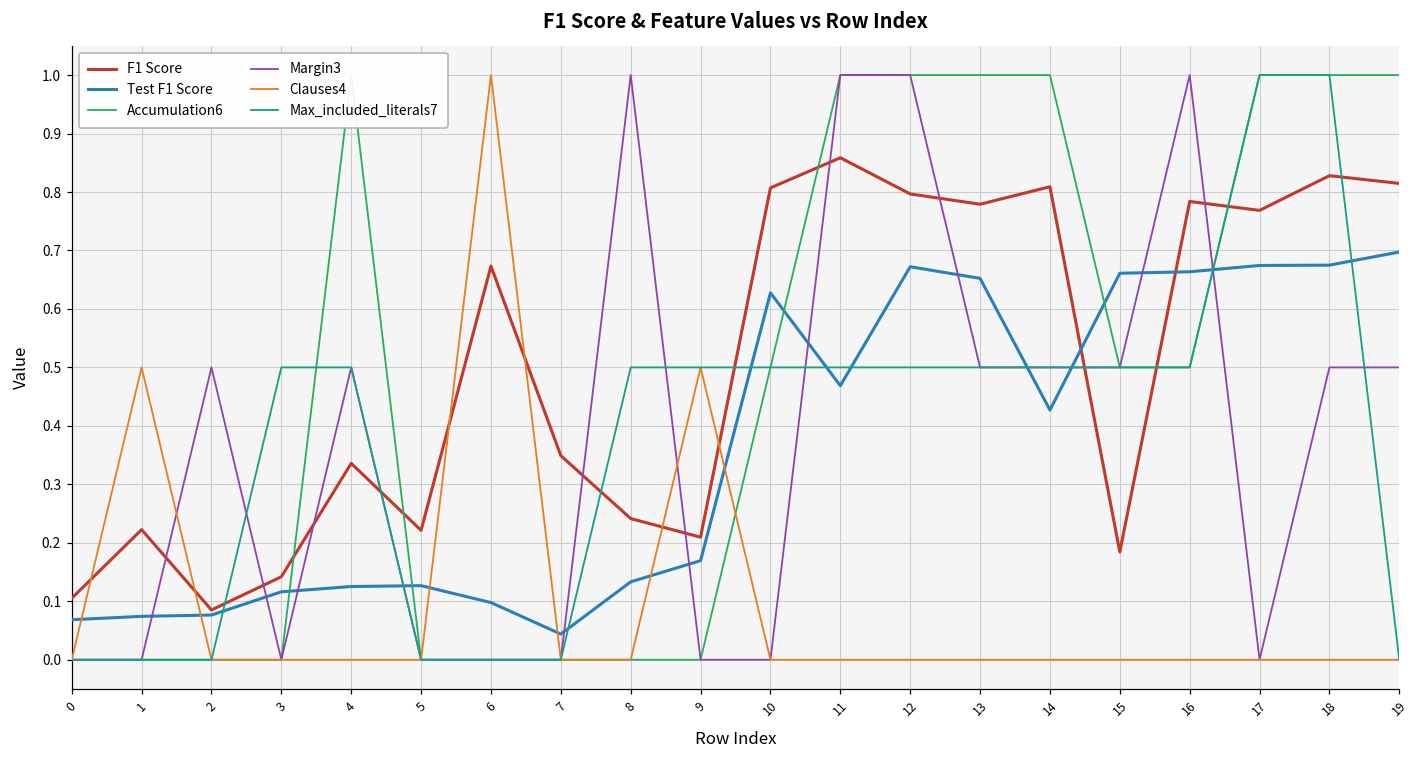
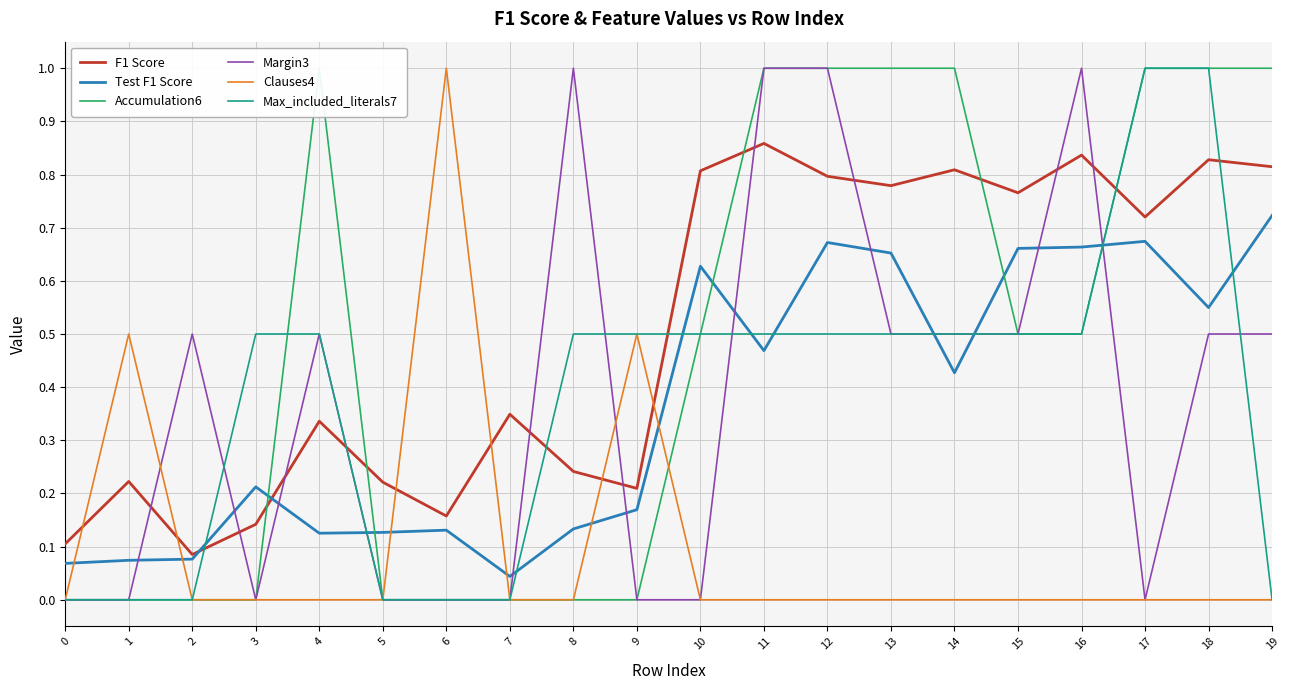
Test F1 Score, 3: 0.12 -> 0.21
F1 Score, 6: 0.67 -> 0.16
Test F1 Score, 6: 0.10 -> 0.13
F1 Score, 15: 0.18 -> 0.77
F1 Score, 16: 0.78 -> 0.84
F1 Score, 17: 0.77 -> 0.72
Test F1 Score, 18: 0.67 -> 0.55
Test F1 Score, 19: 0.70 -> 0.72
